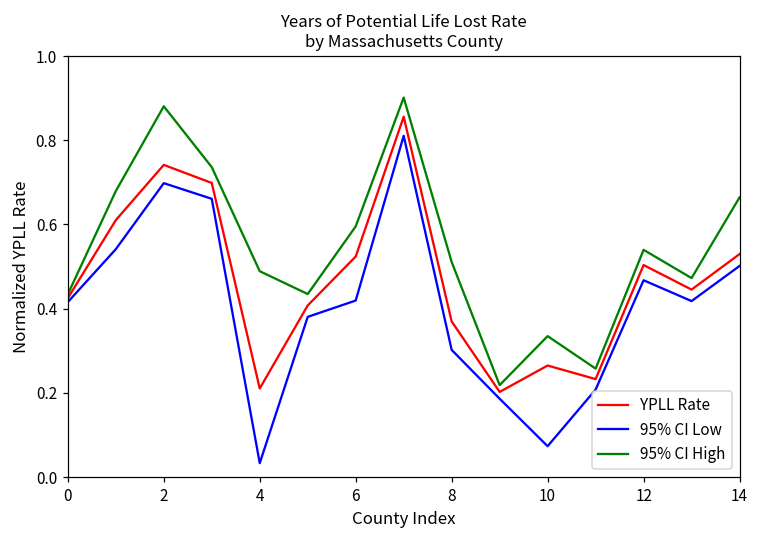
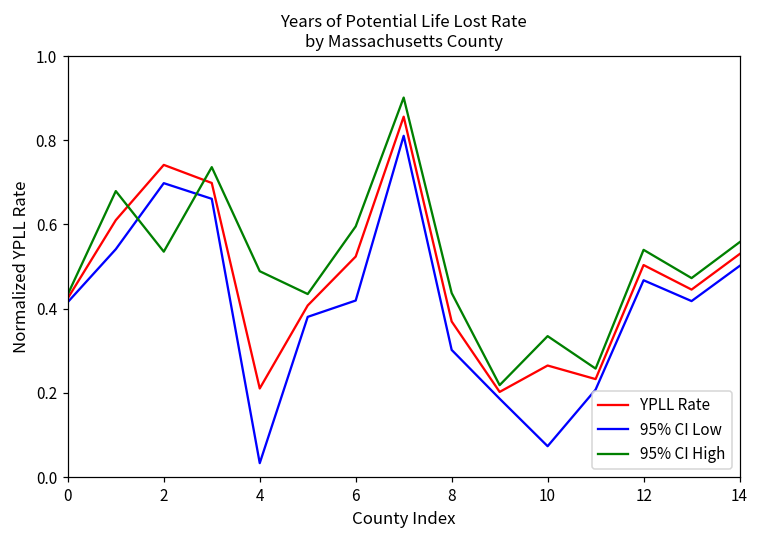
95% CI High, 2: 0.88 -> 0.54
95% CI High, 8: 0.51 -> 0.44
95% CI High, 14: 0.66 -> 0.56
